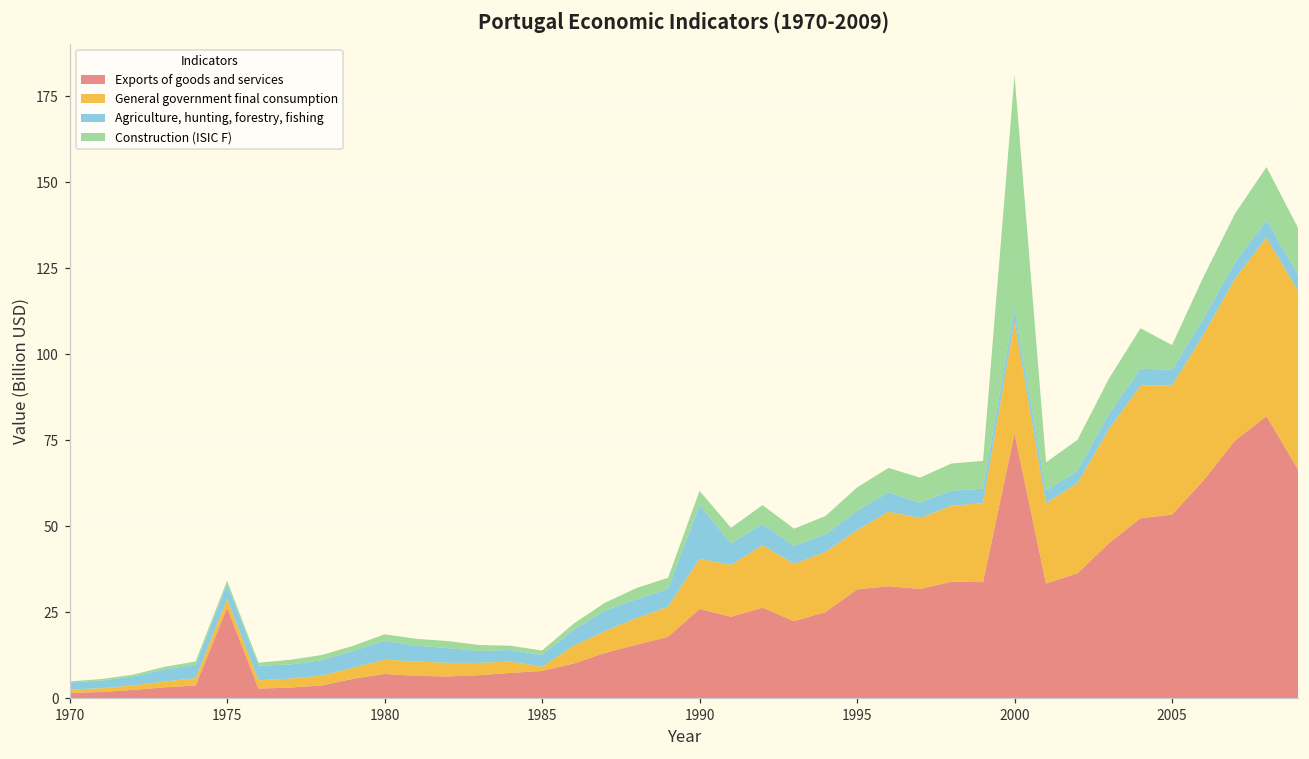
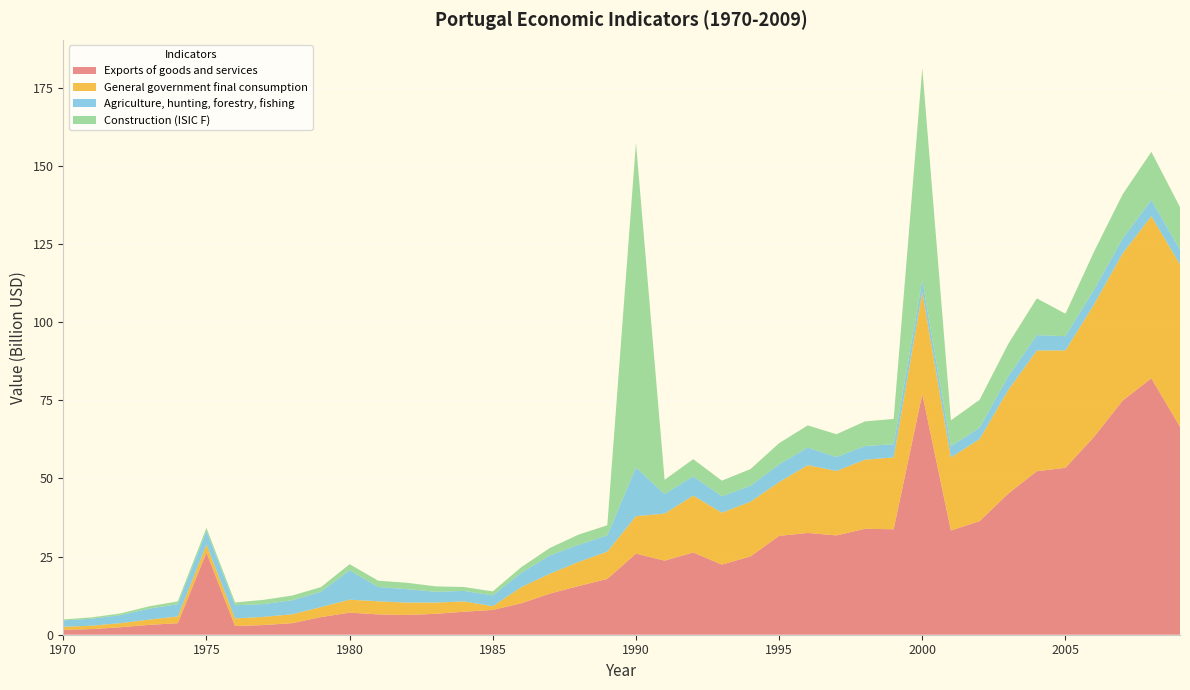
Agriculture, hunting, forestry, fishing, 1980: 5 -> 9
General government final consumption, 1990: 15 -> 12
Construction (ISIC F), 1990: 4 -> 104
